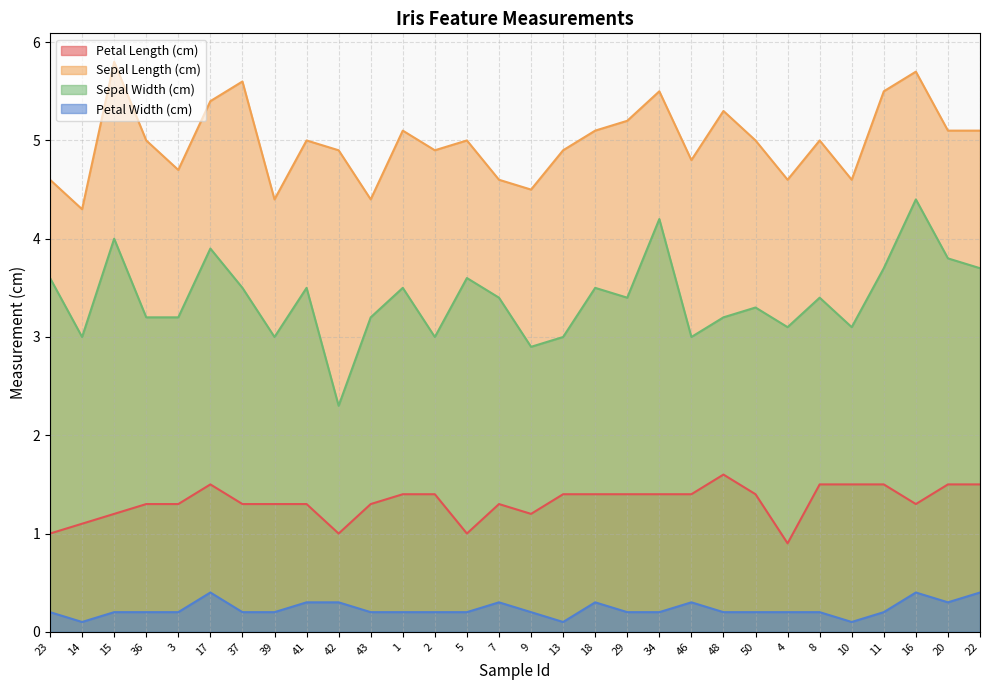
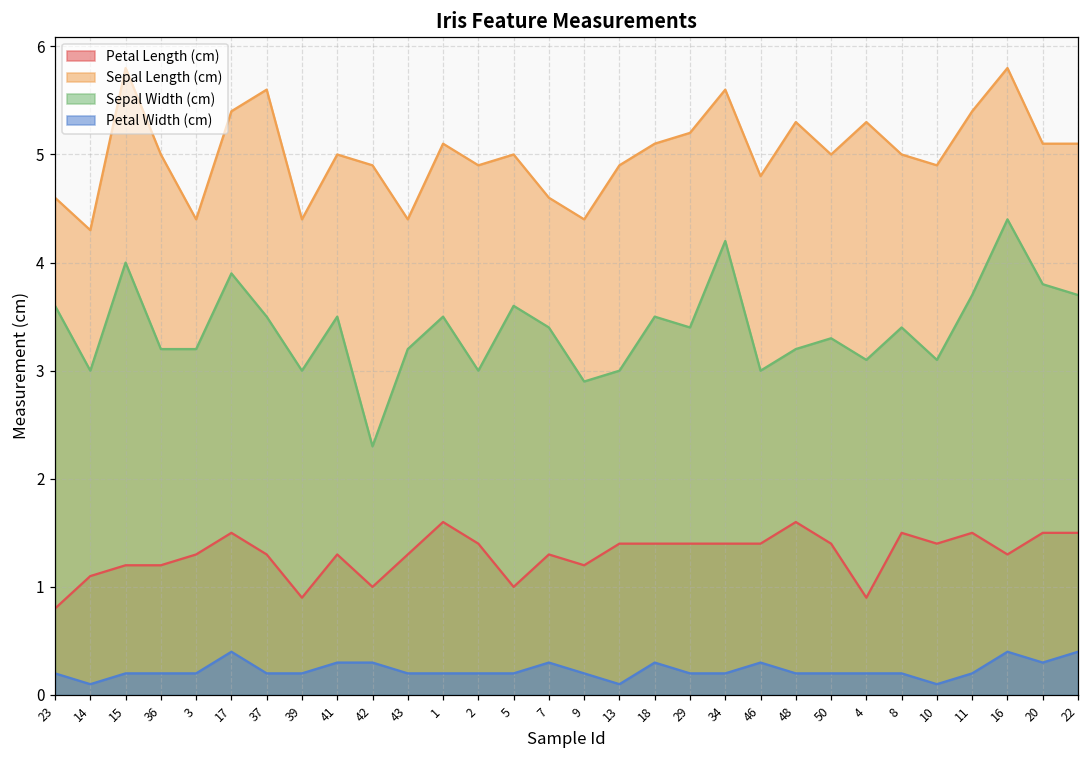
Petal Length (cm), 23: 1.0 -> 0.8
Petal Length (cm), 36: 1.3 -> 1.2
Sepal Length (cm), 3: 4.7 -> 4.4
Petal Length (cm), 39: 1.3 -> 0.9
Petal Length (cm), 1: 1.4 -> 1.6
Sepal Length (cm), 9: 4.5 -> 4.4
Sepal Length (cm), 34: 5.5 -> 5.6
Sepal Length (cm), 4: 4.6 -> 5.3
Petal Length (cm), 10: 1.5 -> 1.4
Sepal Length (cm), 10: 4.6 -> 4.9
Sepal Length (cm), 11: 5.5 -> 5.4
Sepal Length (cm), 16: 5.7 -> 5.8
